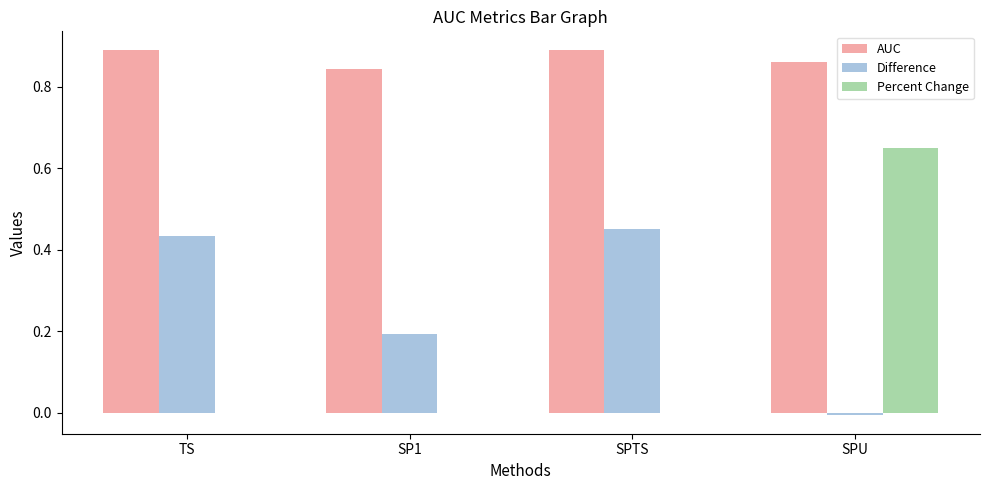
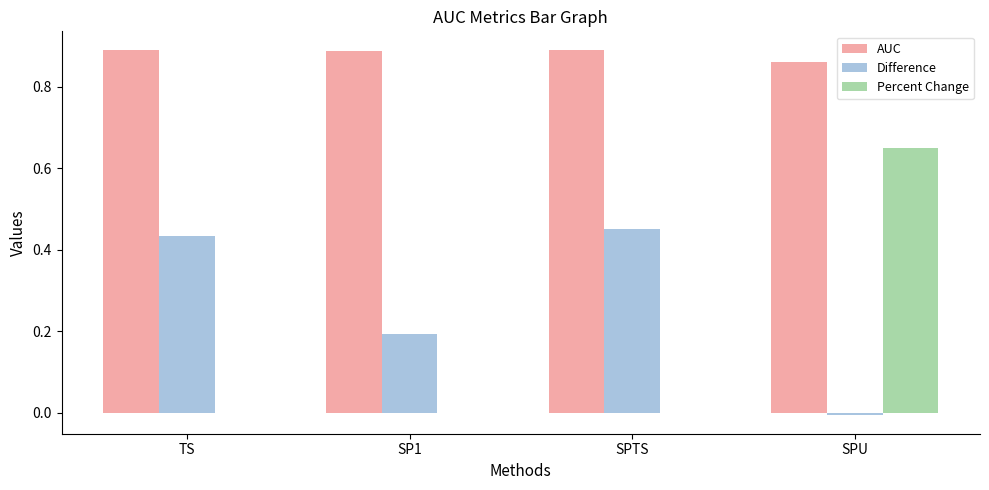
AUC, SP1: 0.84 -> 0.89
